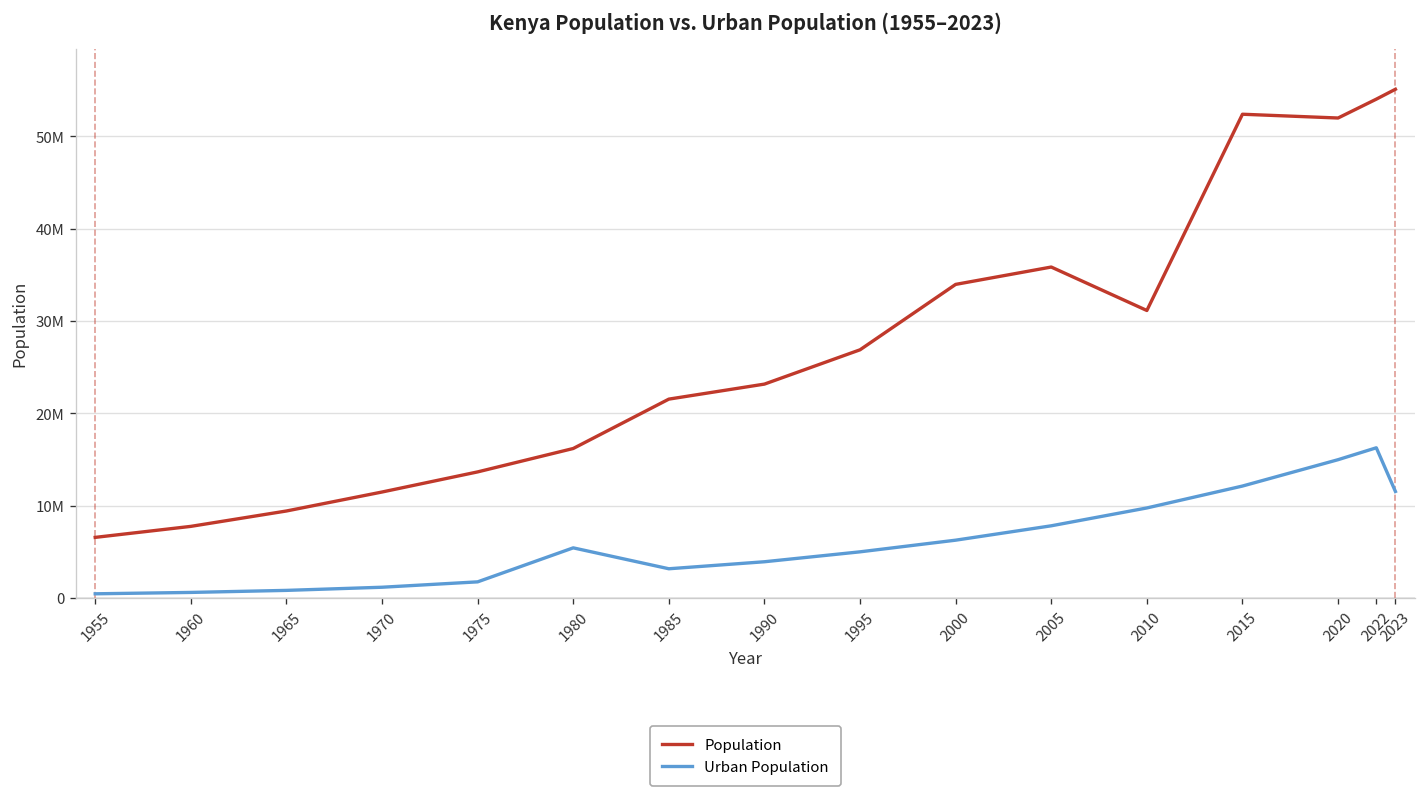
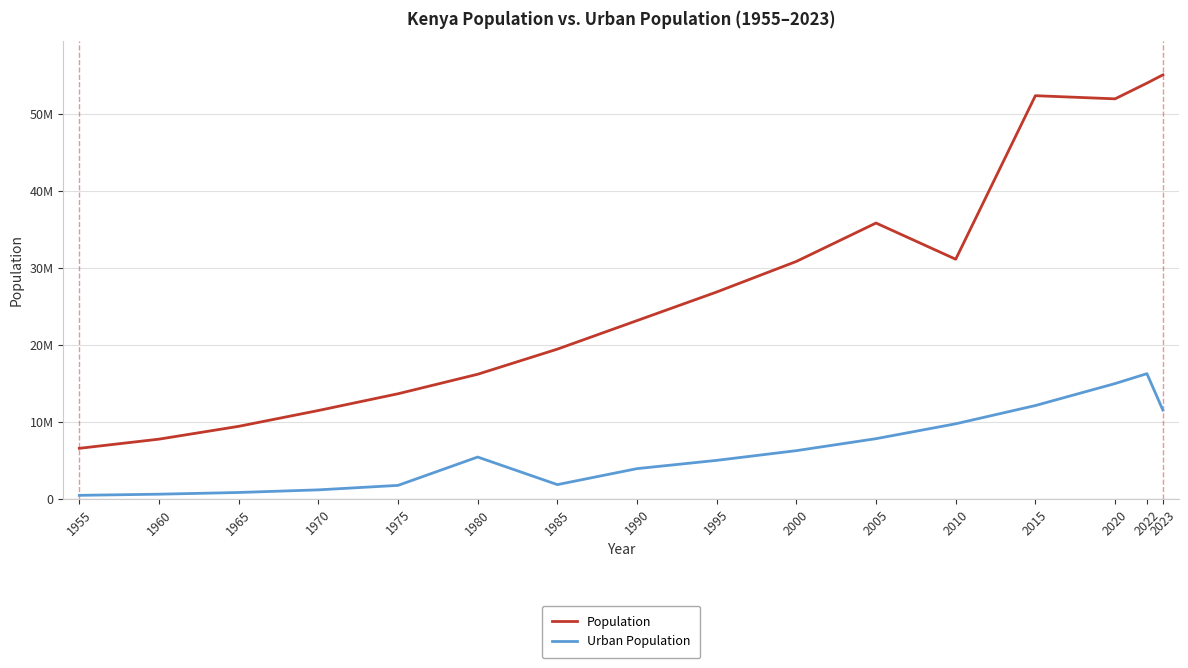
Population, 1985: 22000000 -> 19000000
Urban Population, 1985: 3000000 -> 2000000
Population, 2000: 34000000 -> 31000000
